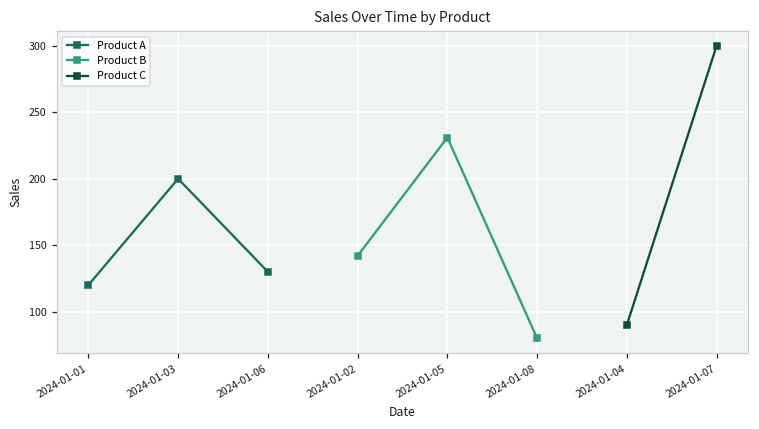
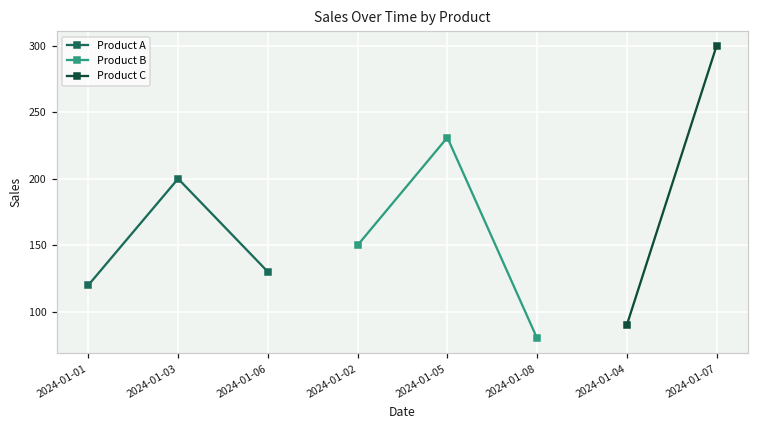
Product B, 2024-01-02: 142 -> 150
